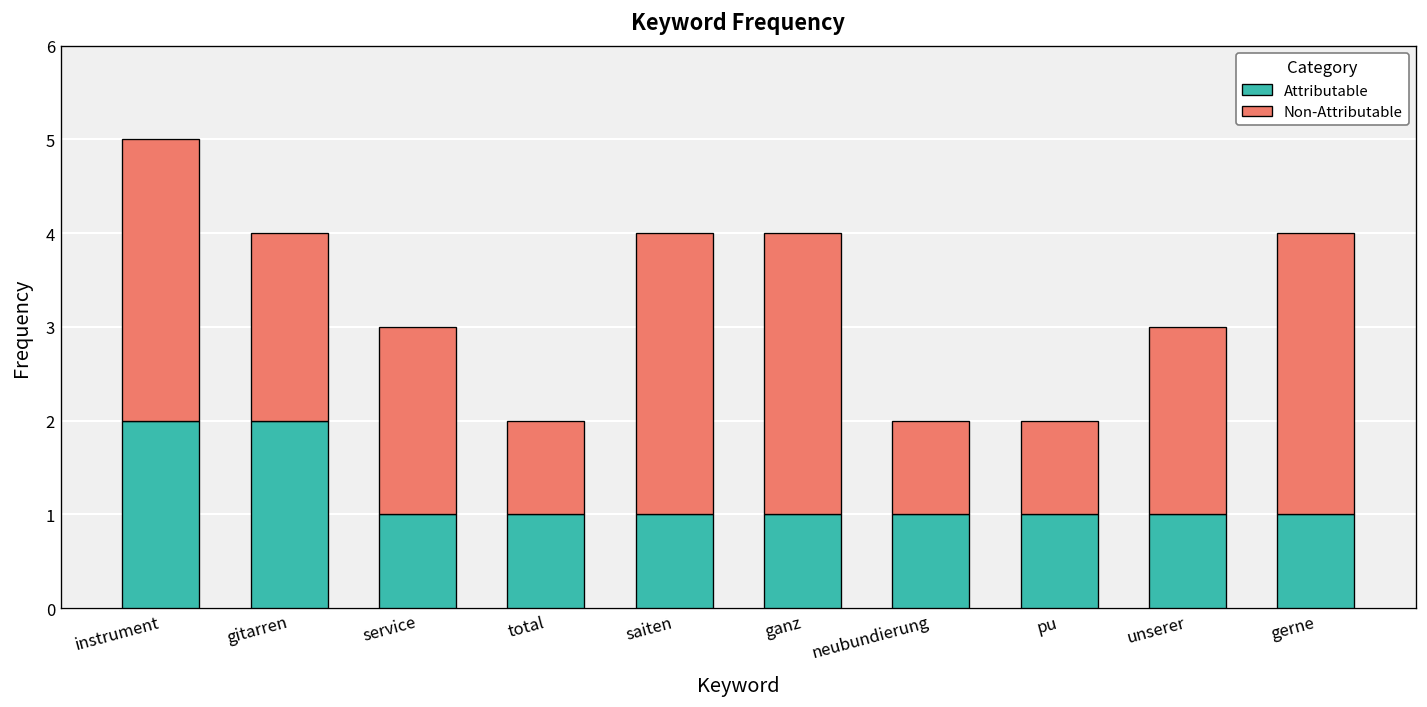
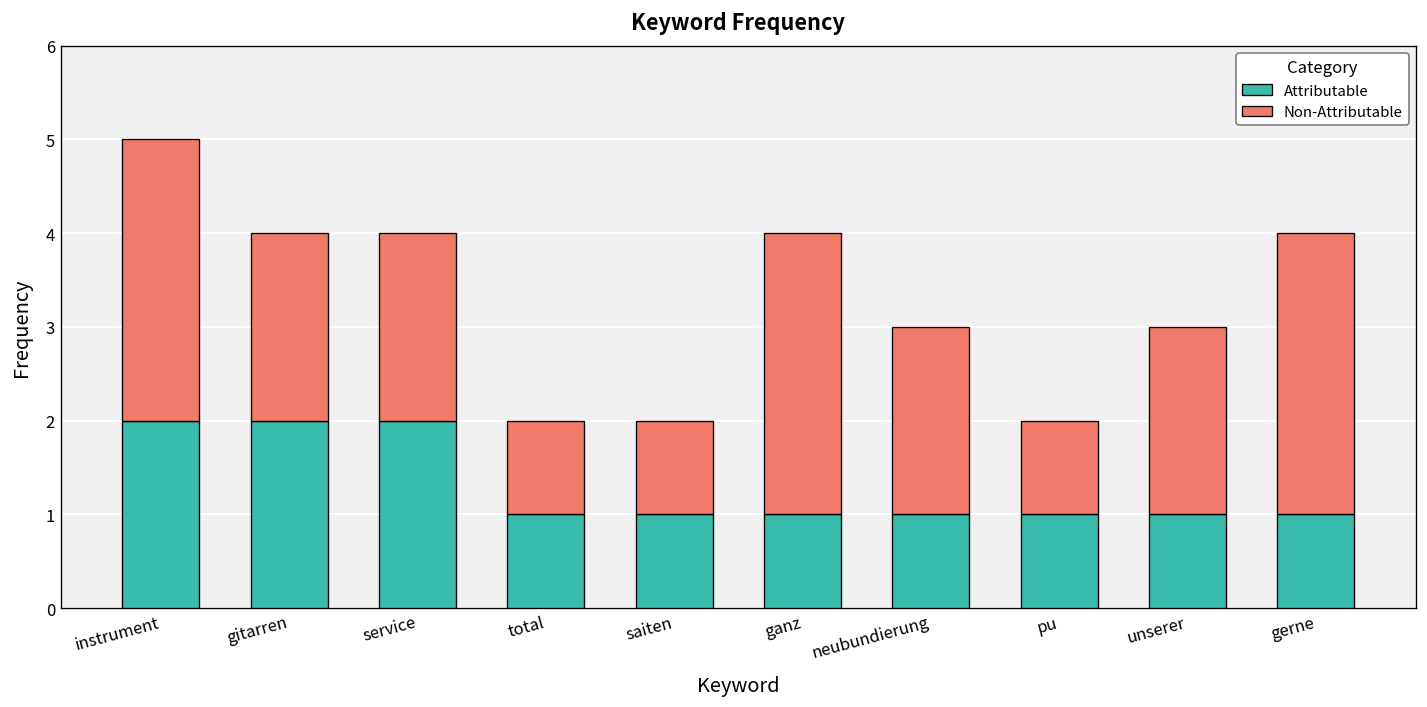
Attributable, service: 1 -> 2
Non-Attributable, saiten: 3 -> 1
Non-Attributable, neubundierung: 1 -> 2
